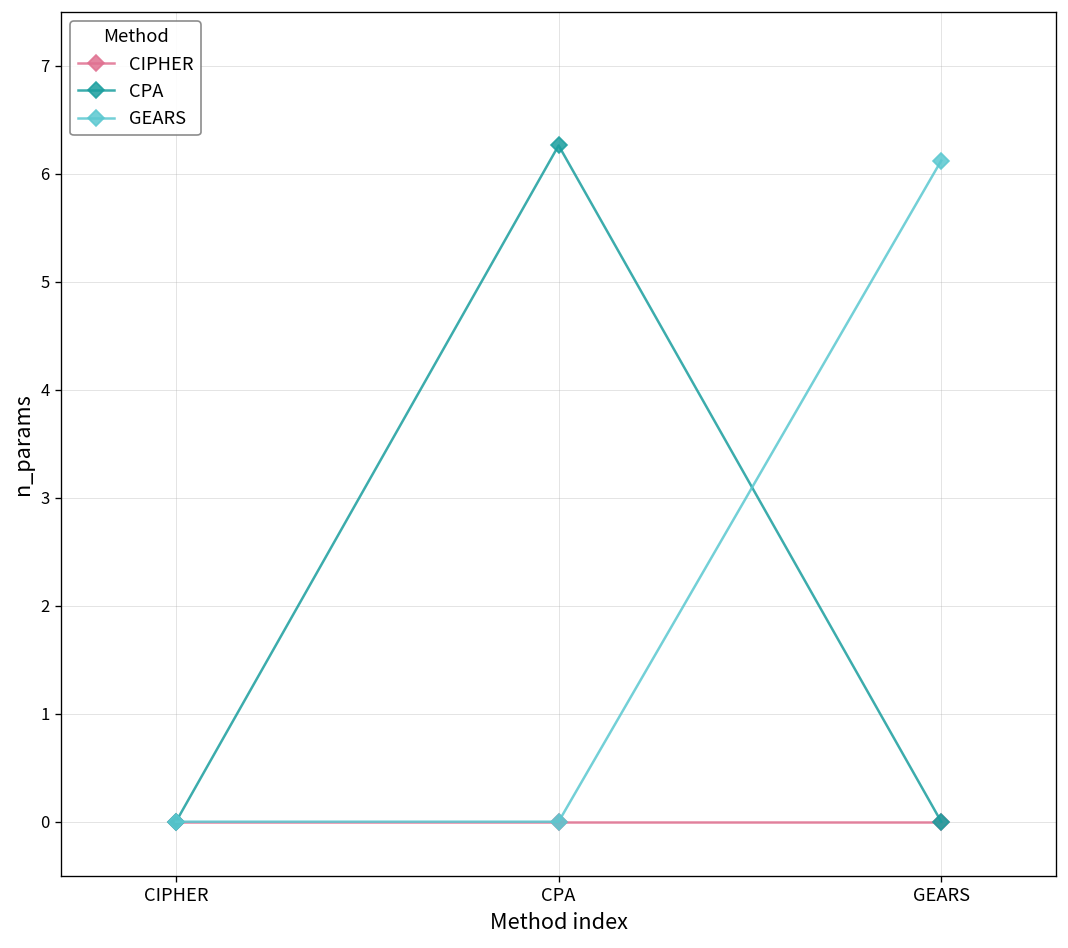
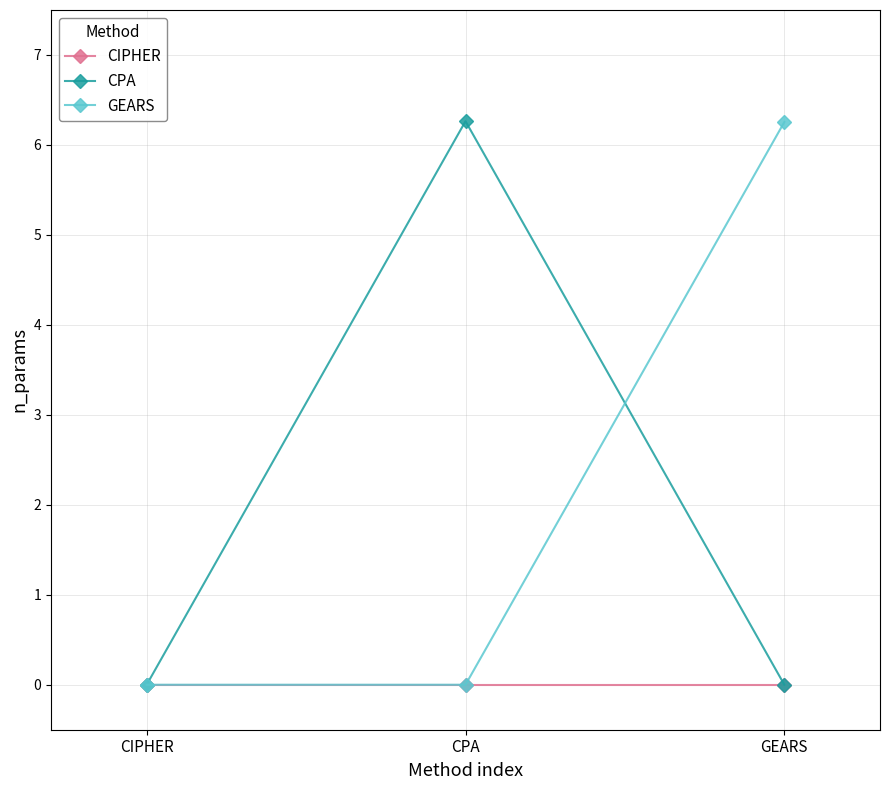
GEARS, GEARS: 6.1 -> 6.3
